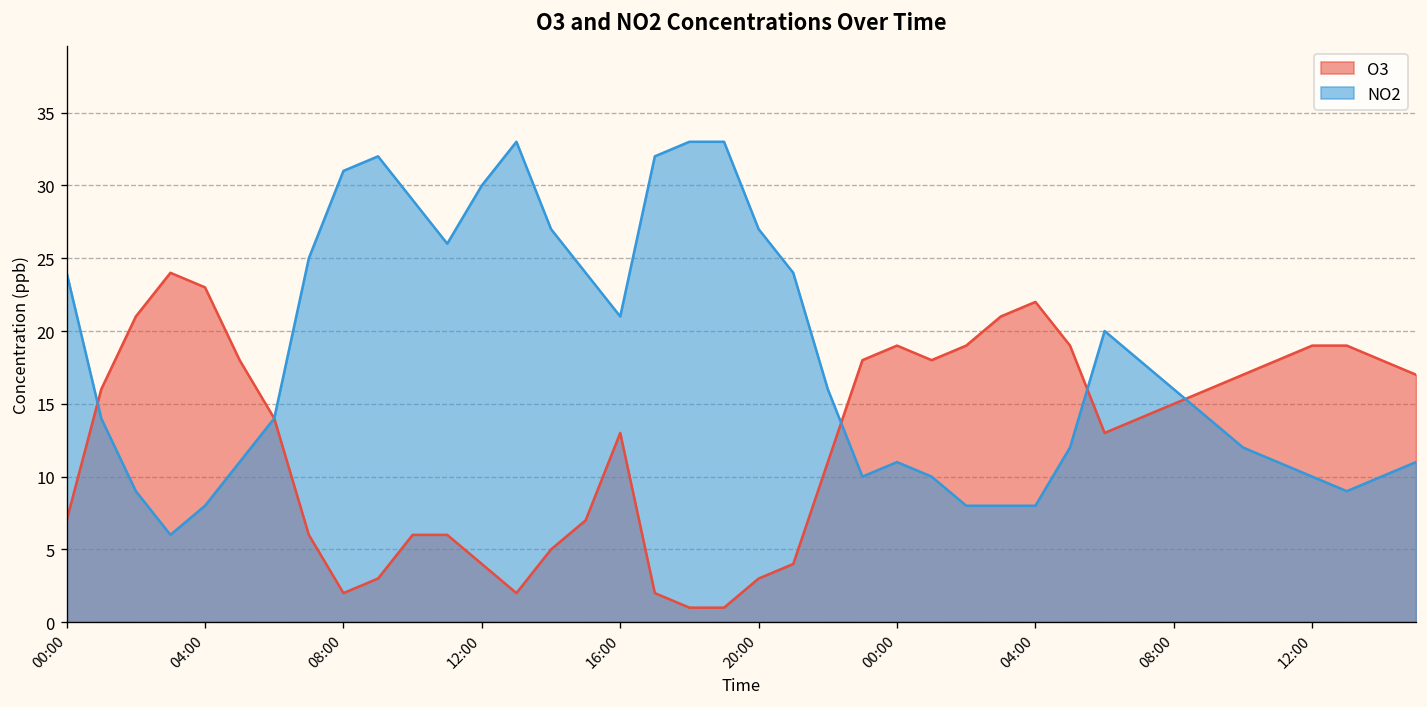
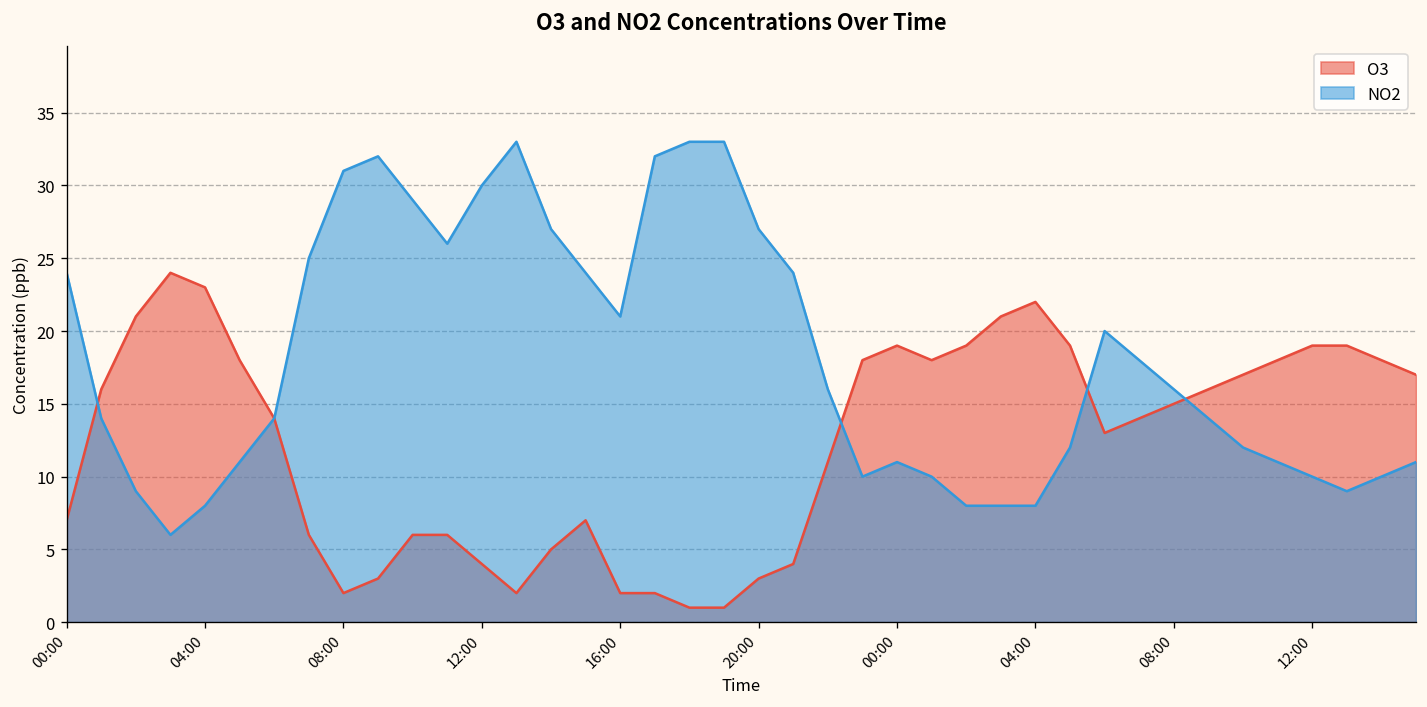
O3, 16:00: 13 -> 2
